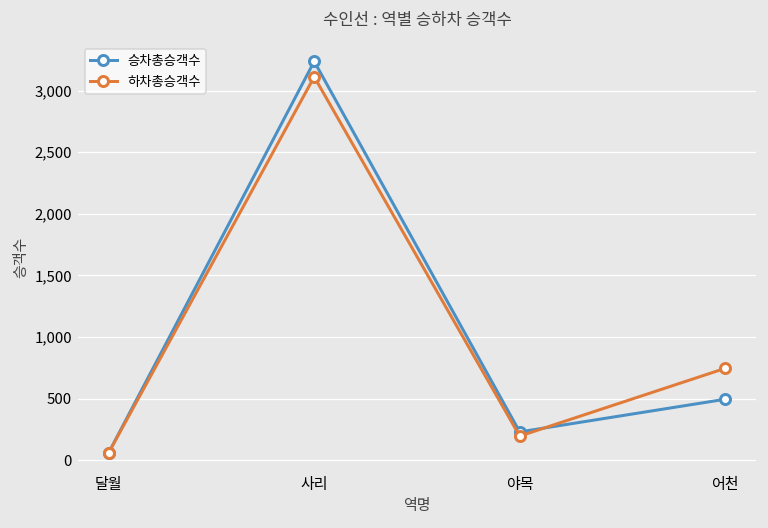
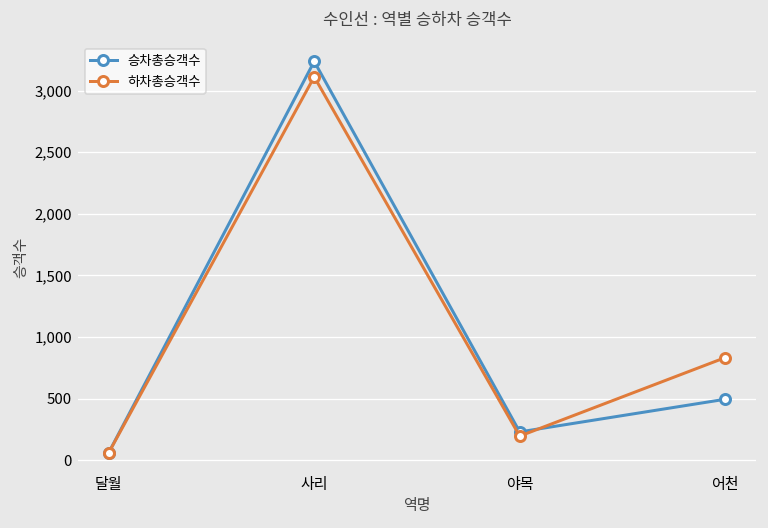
하차총승객수, 어천: 750 -> 830
